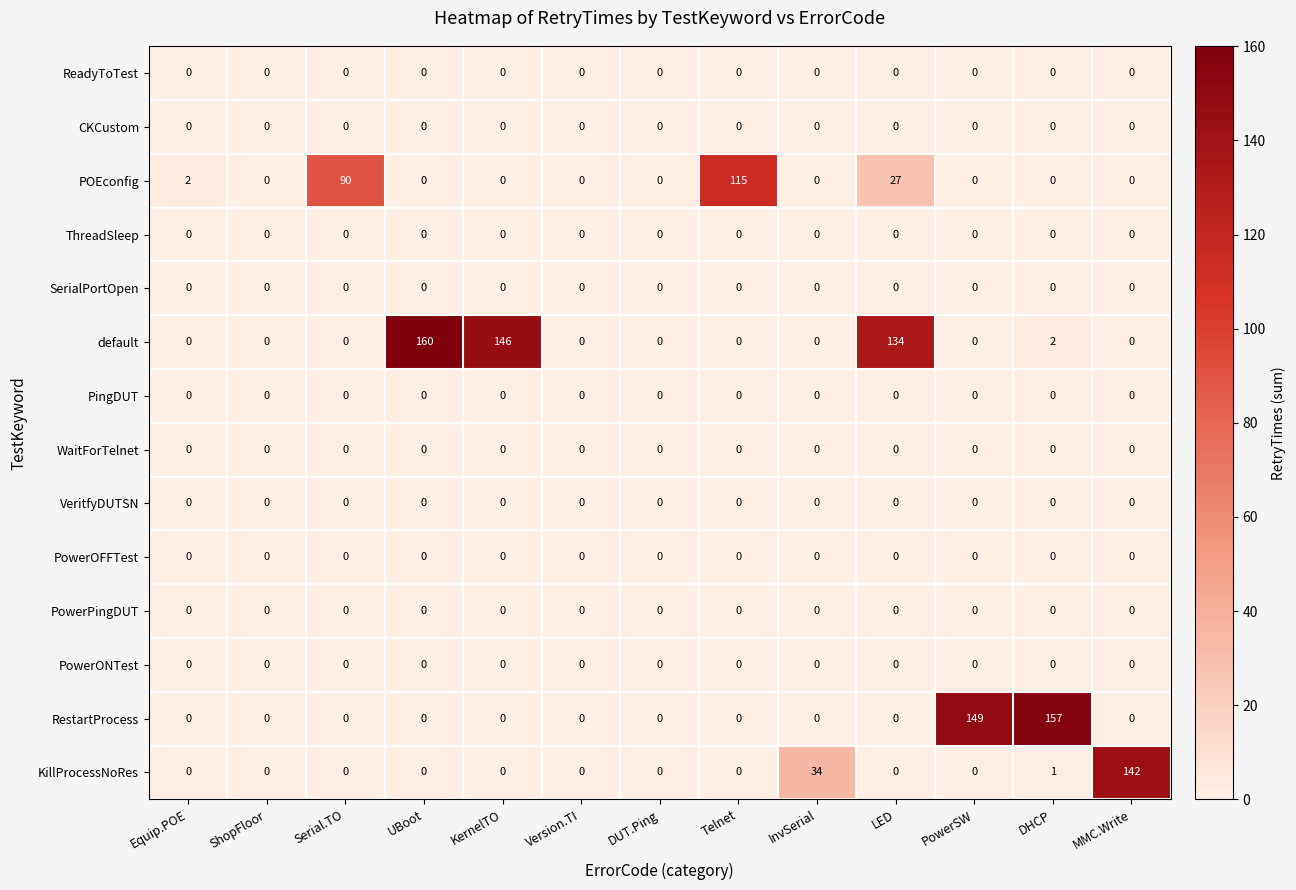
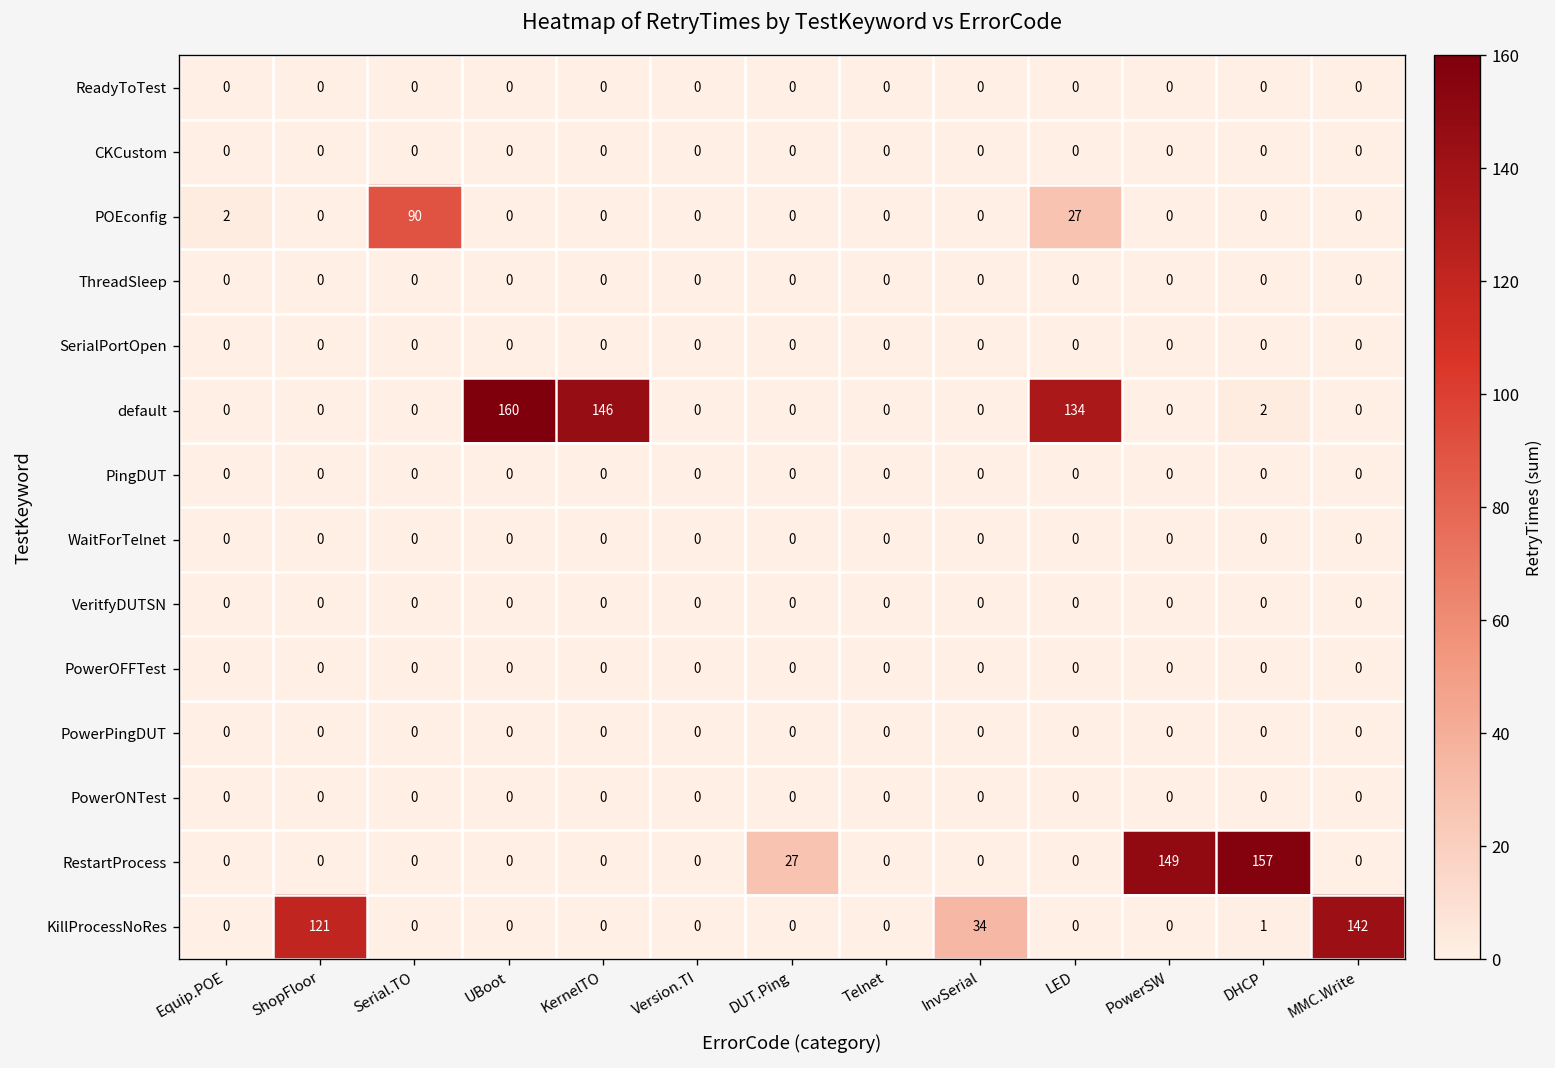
POEconfig, Telnet: 115 -> 0
RestartProcess, DUT.Ping: 0 -> 27
KillProcessNoRes, ShopFloor: 0 -> 121
